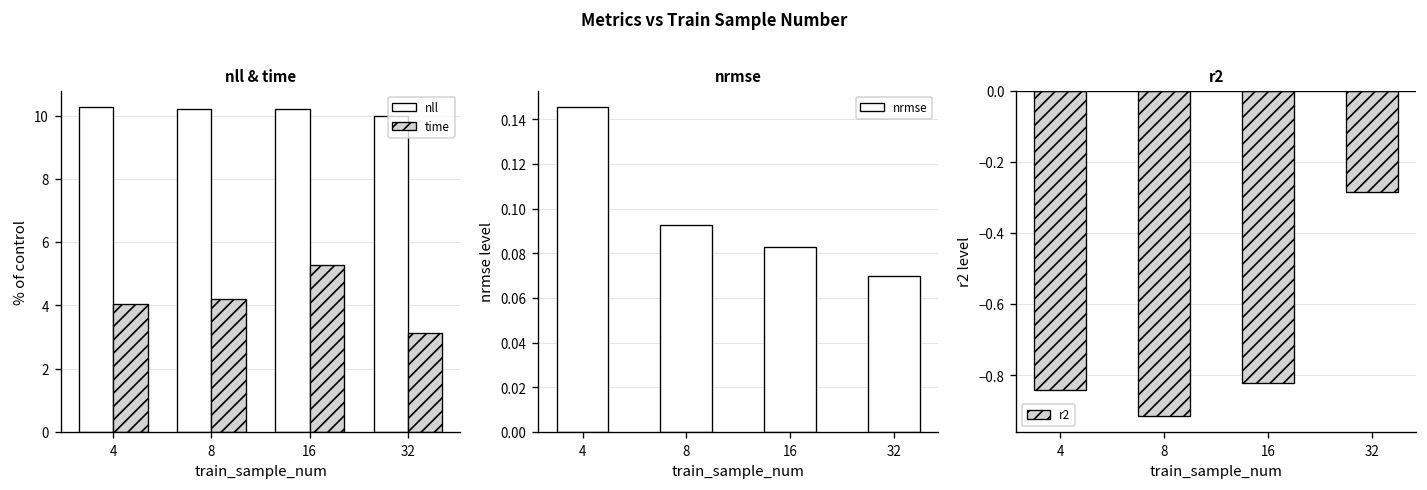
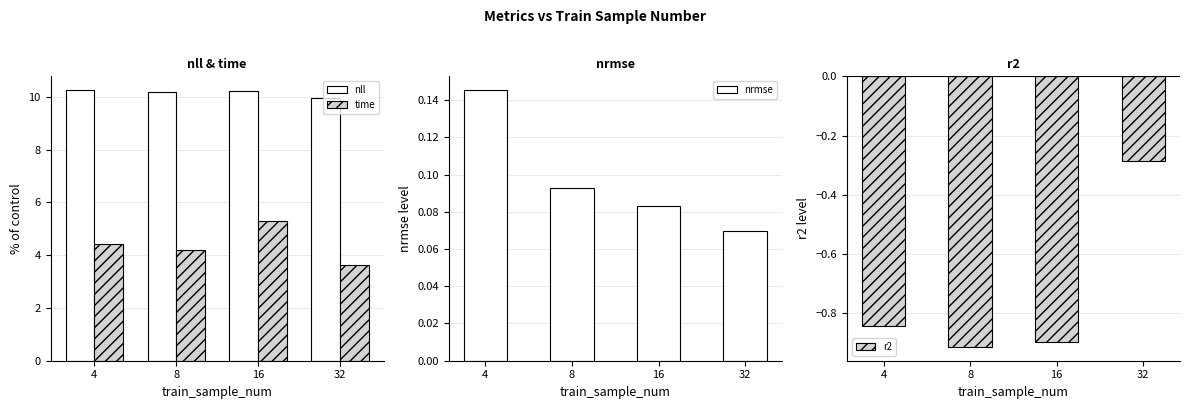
nll & time, time, 4: 4.0 -> 4.4
nll & time, time, 32: 3.1 -> 3.6
r2, 16: -0.82 -> -0.90
